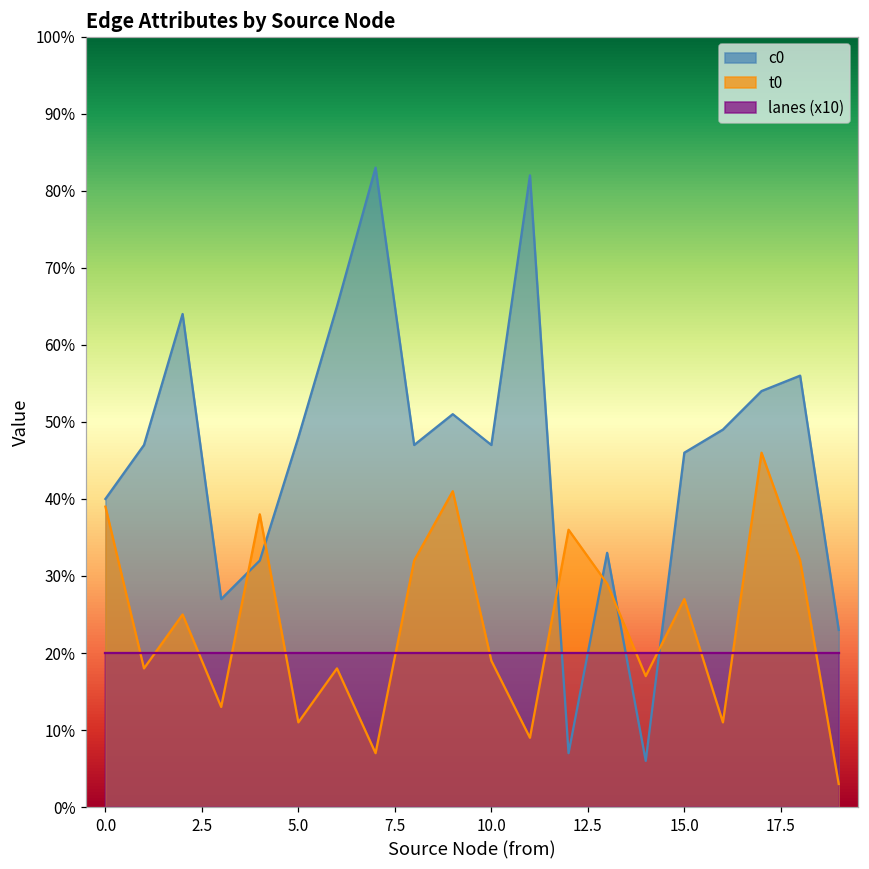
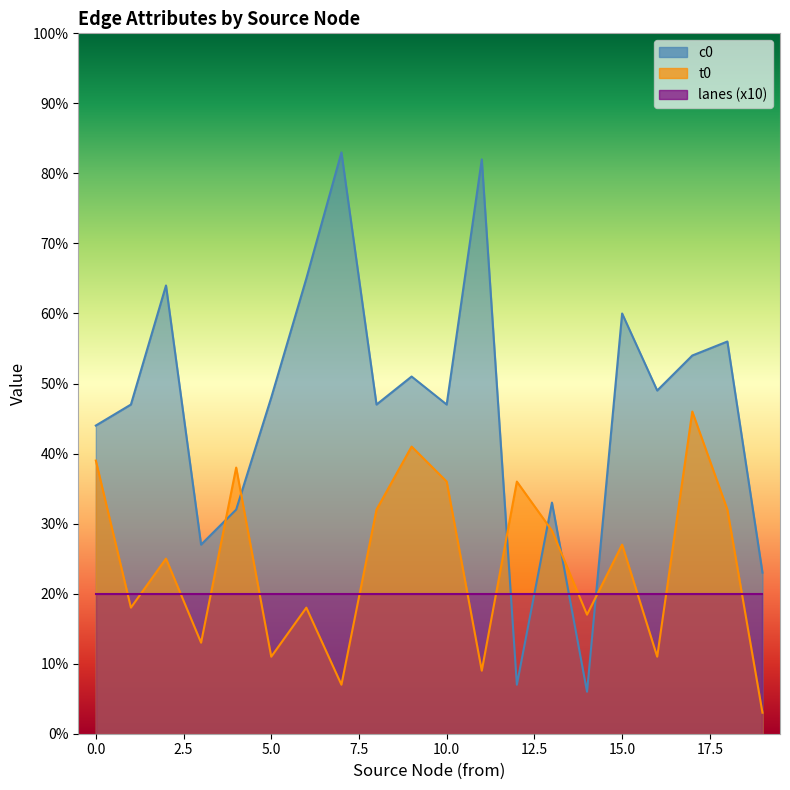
c0, 0.0: 40% -> 44%
t0, 10.0: 19% -> 36%
c0, 15.0: 46% -> 60%
